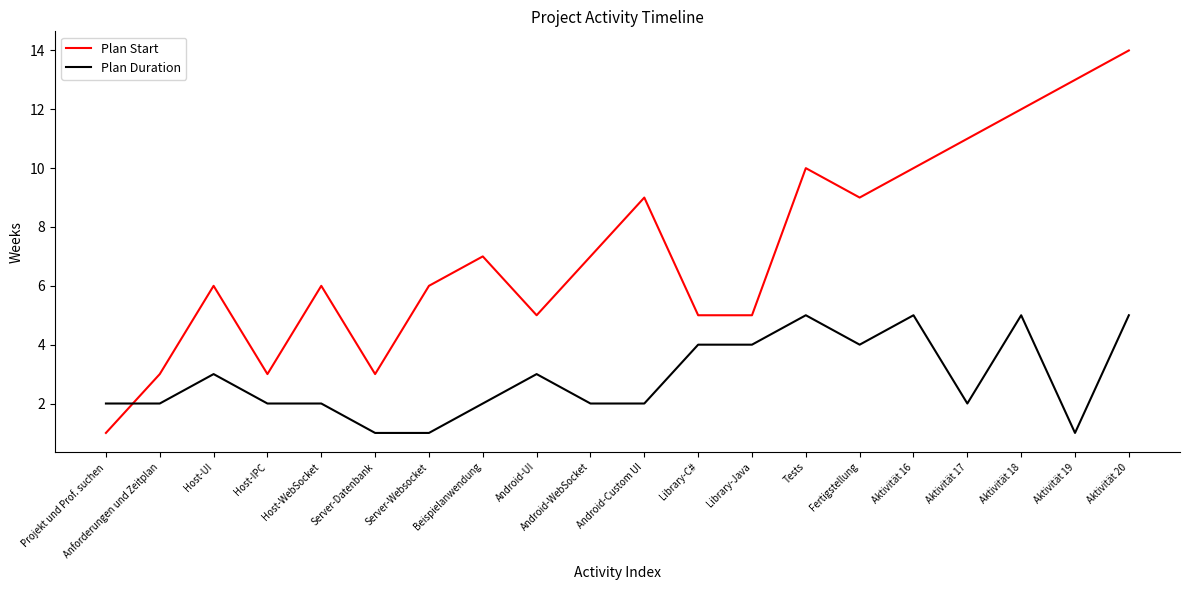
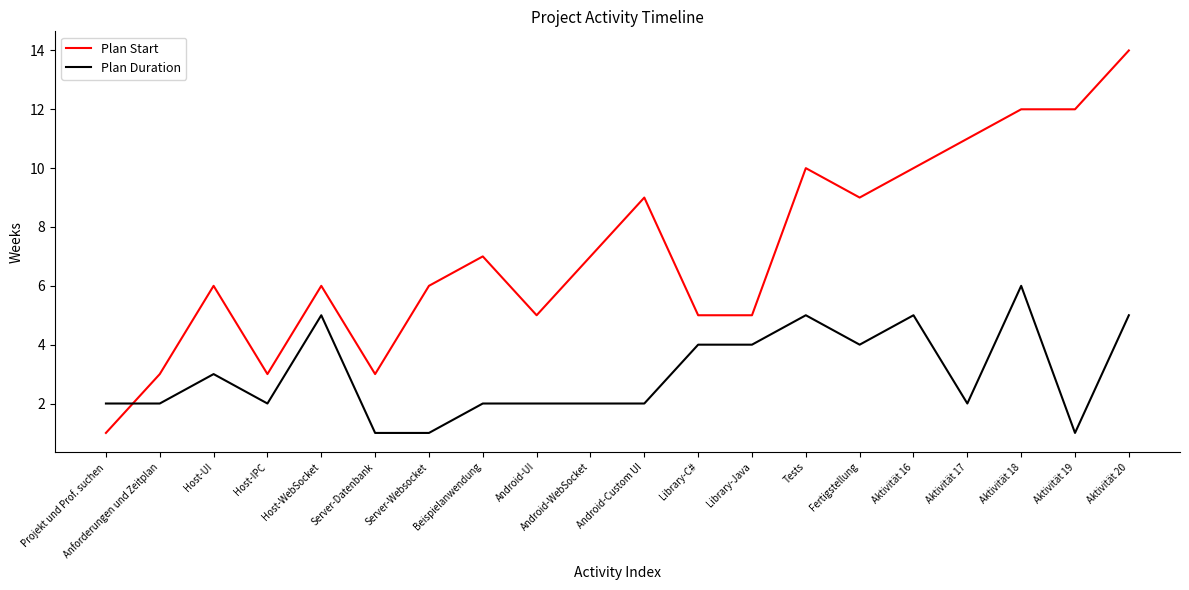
Plan Duration, Host-WebSocket: 2 -> 5
Plan Duration, Android-UI: 3 -> 2
Plan Duration, Aktivität 18: 5 -> 6
Plan Start, Aktivität 19: 13 -> 12
